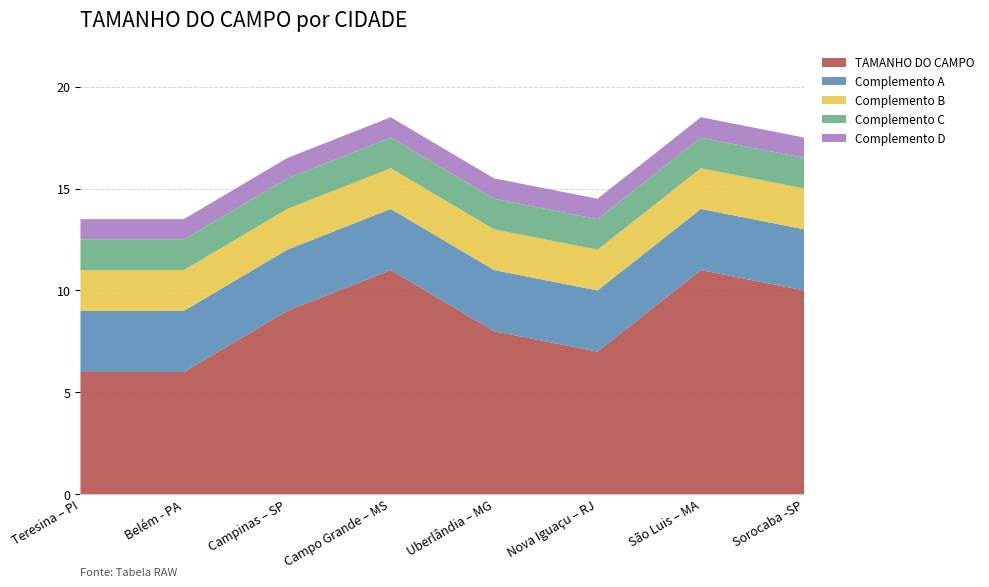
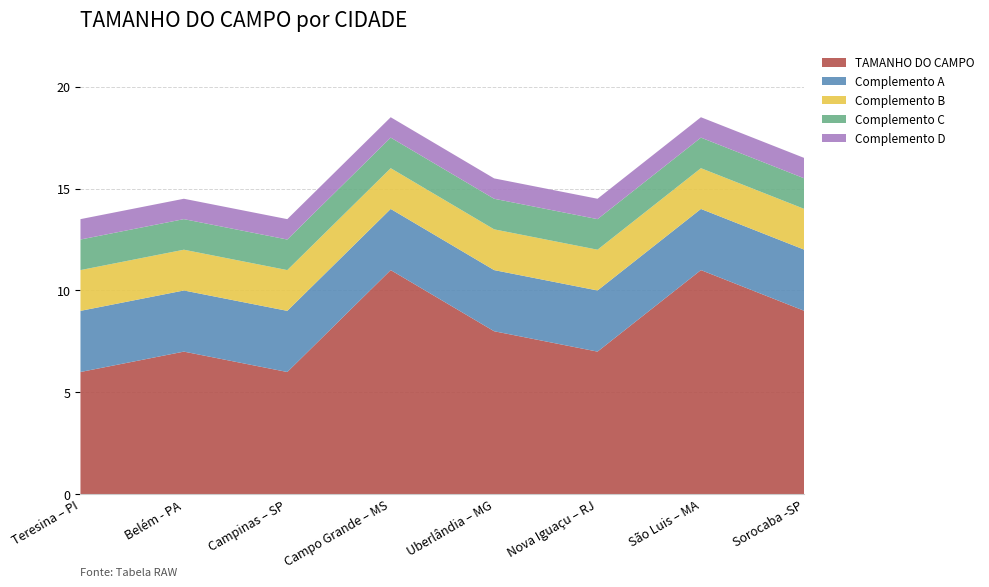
TAMANHO DO CAMPO, Belém - PA: 6 -> 7
TAMANHO DO CAMPO, Campinas – SP: 9 -> 6
TAMANHO DO CAMPO, Sorocaba -SP: 10 -> 9
